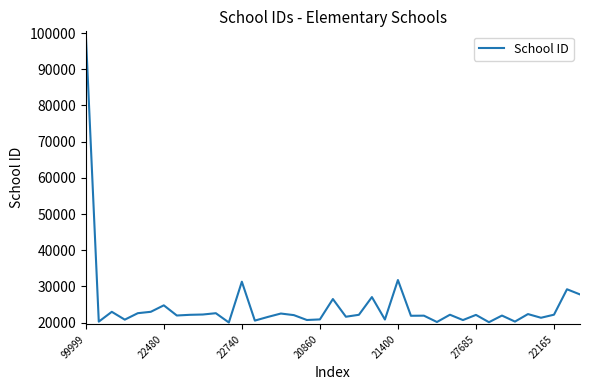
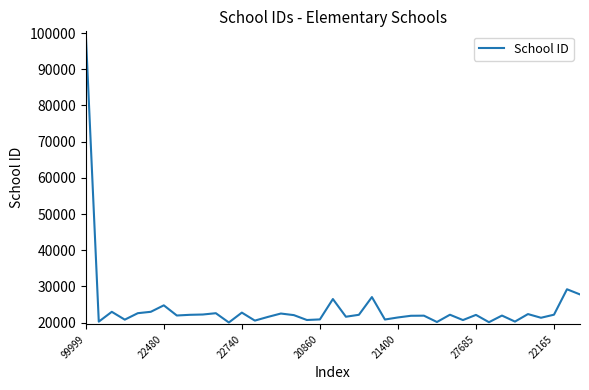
22740: 31000 -> 23000
21400: 32000 -> 21000
